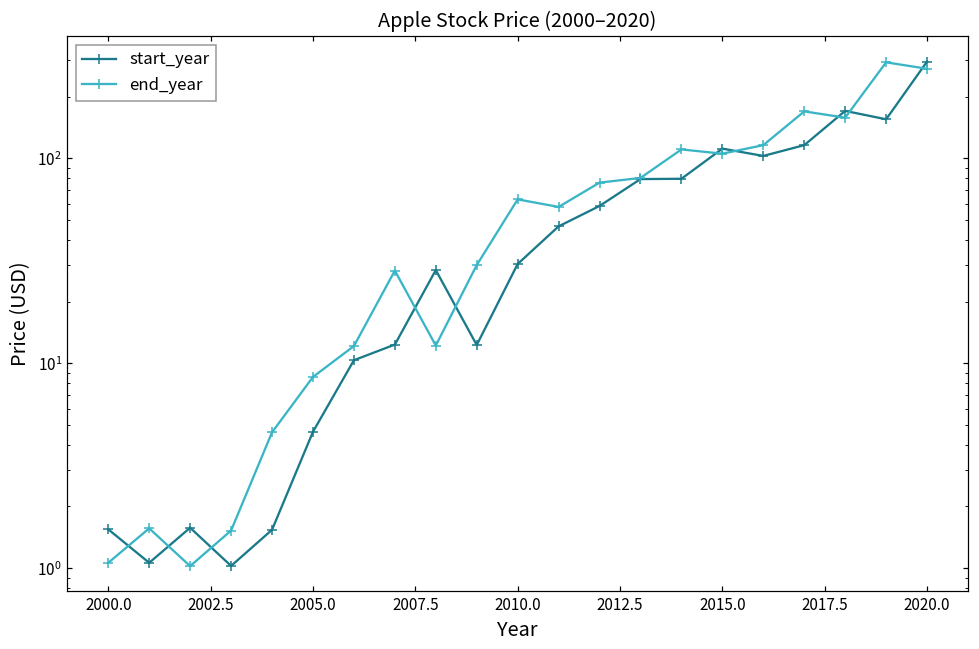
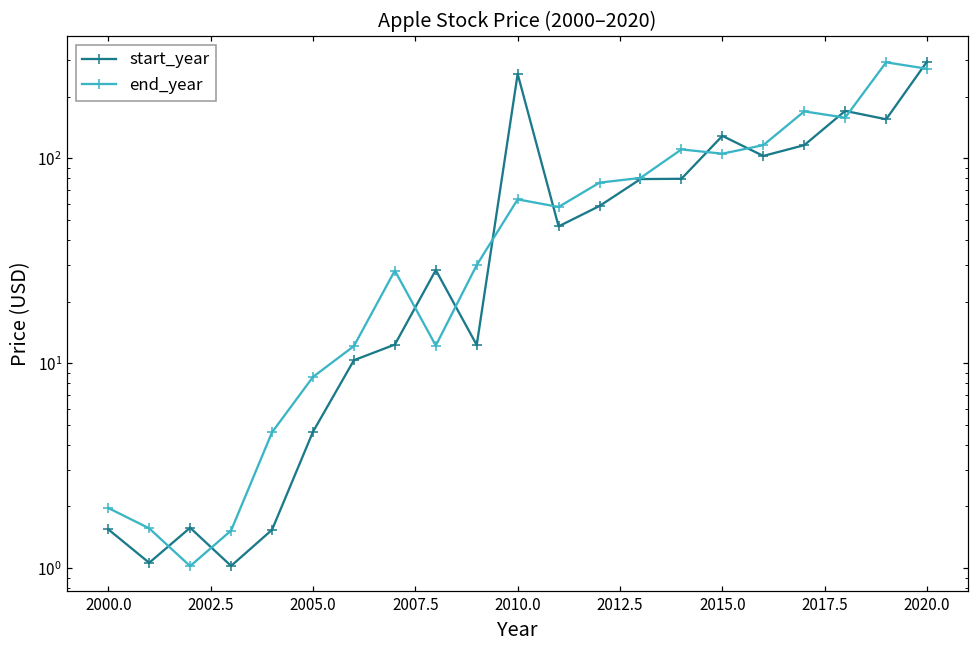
end_year, 2000.0: 1.1 -> 2.0
start_year, 2010.0: 30 -> 260
start_year, 2015.0: 110 -> 130
